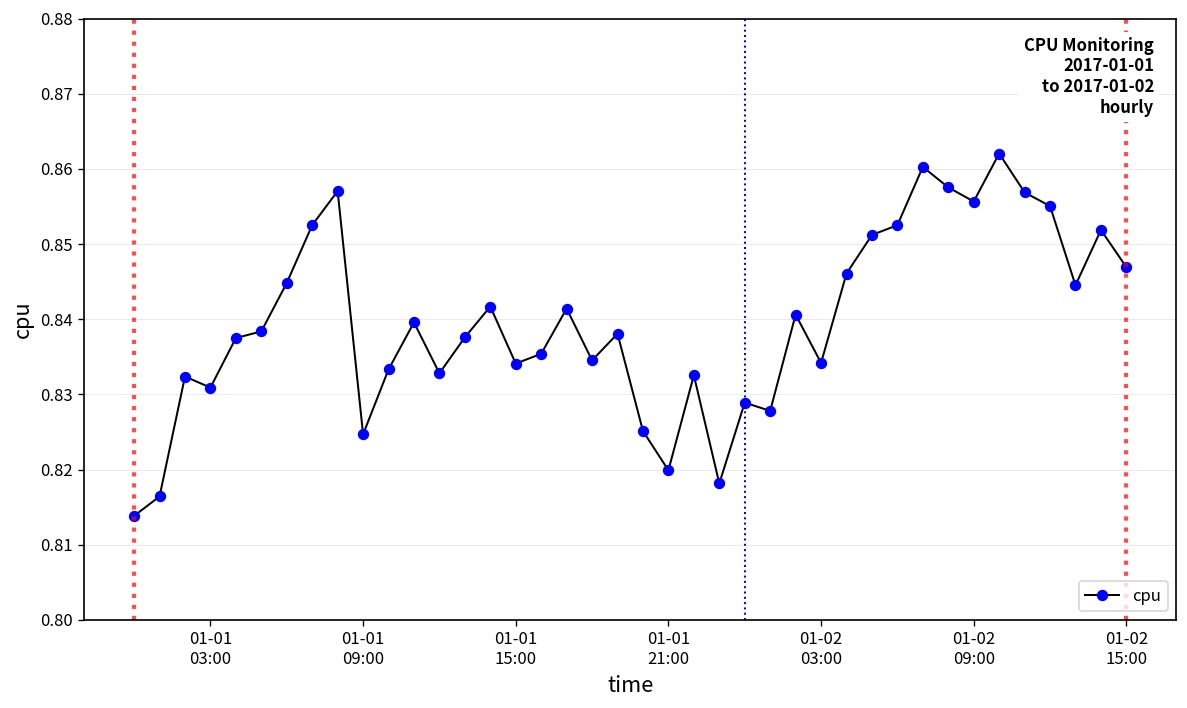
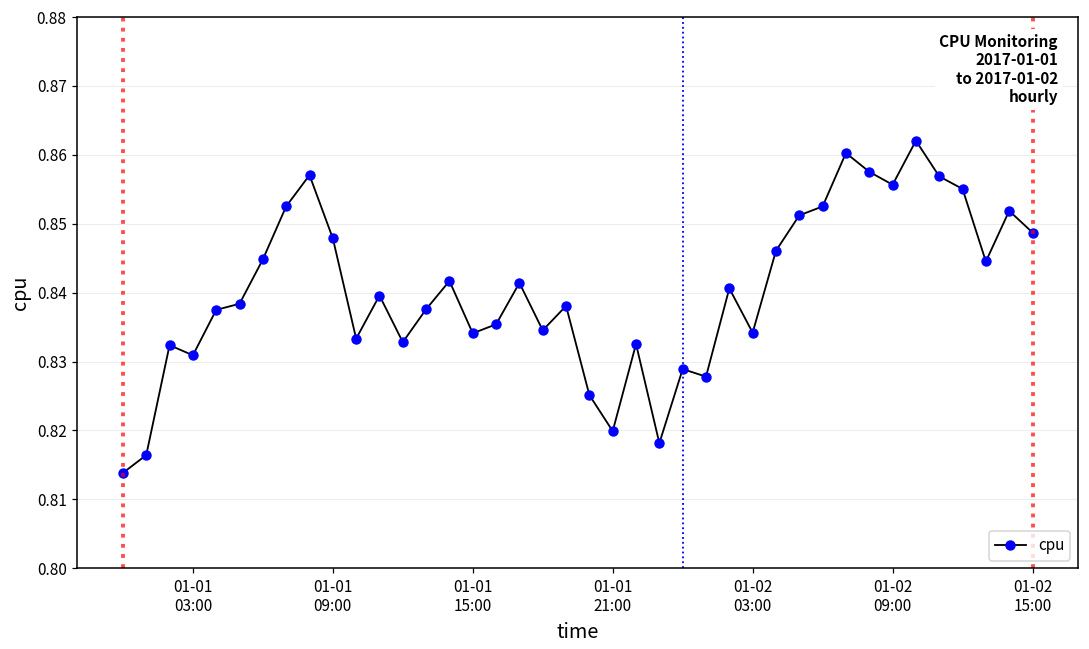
01-01 09:00: 0.825 -> 0.848
01-02 15:00: 0.847 -> 0.849
